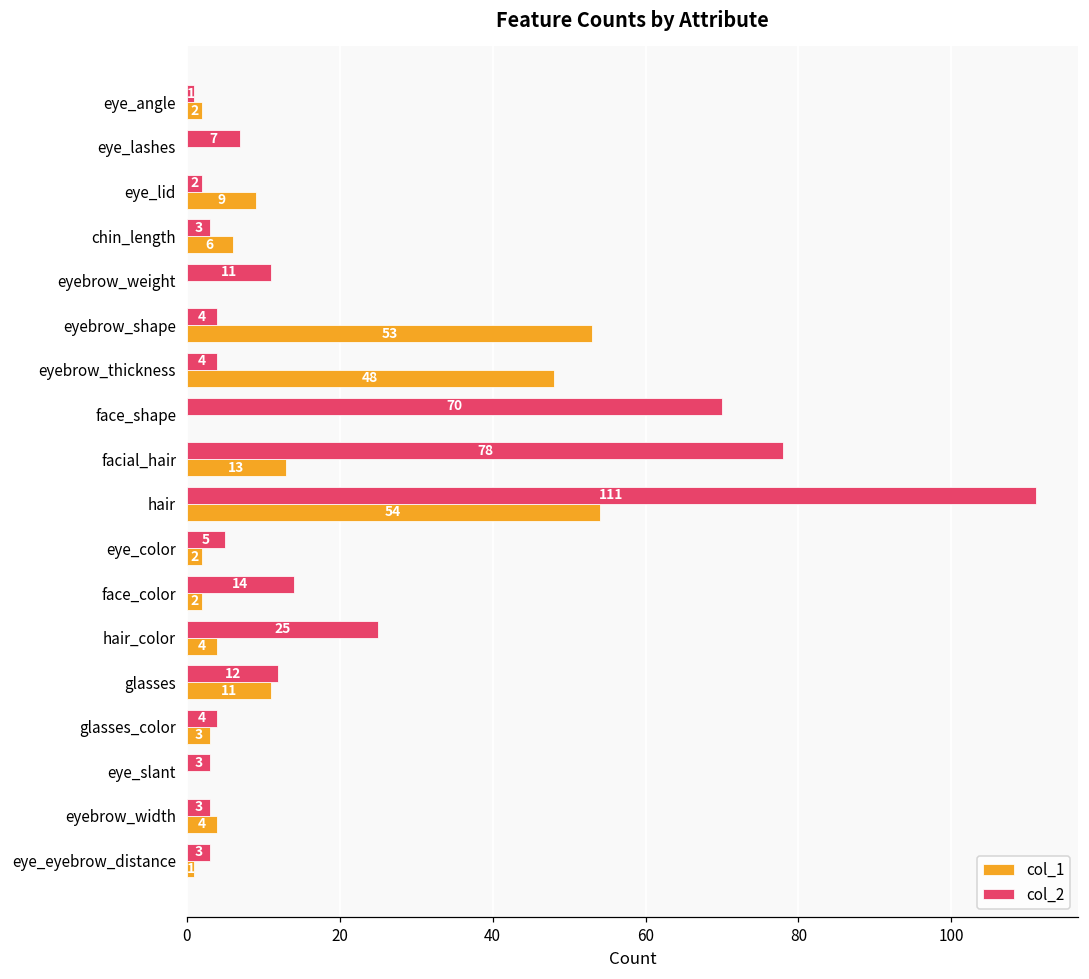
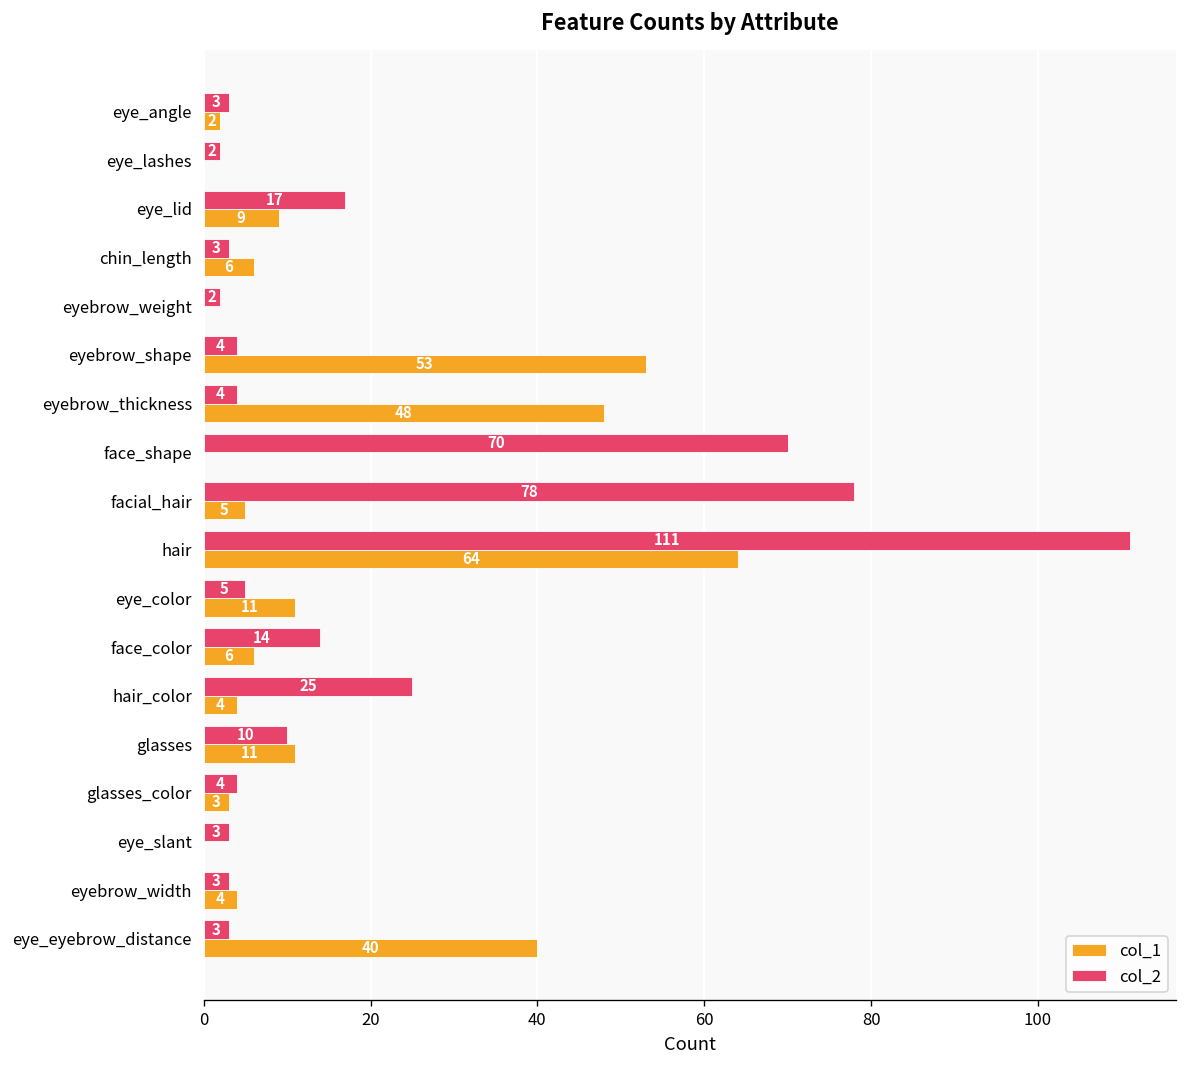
col_2, eye_angle: 1 -> 3
col_2, eye_lashes: 7 -> 2
col_2, eye_lid: 2 -> 17
col_2, eyebrow_weight: 11 -> 2
col_1, facial_hair: 13 -> 5
col_1, hair: 54 -> 64
col_1, eye_color: 2 -> 11
col_1, face_color: 2 -> 6
col_2, glasses: 12 -> 10
col_1, eye_eyebrow_distance: 1 -> 40
